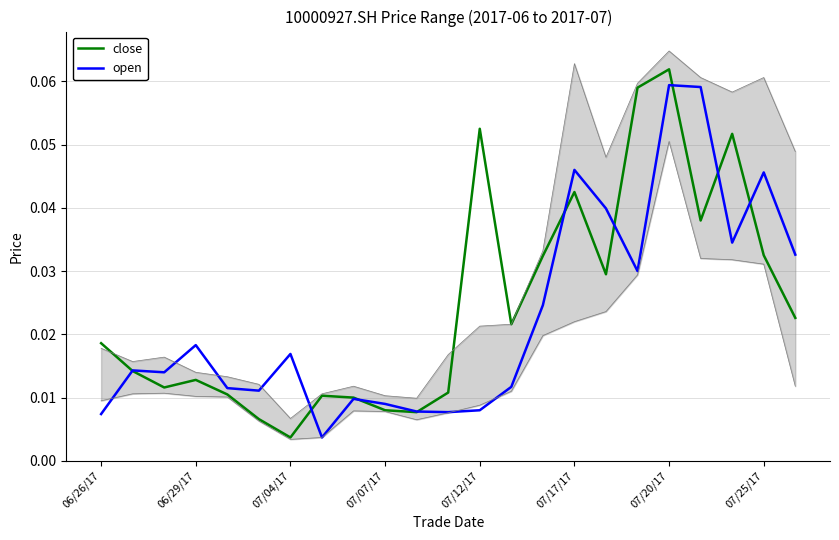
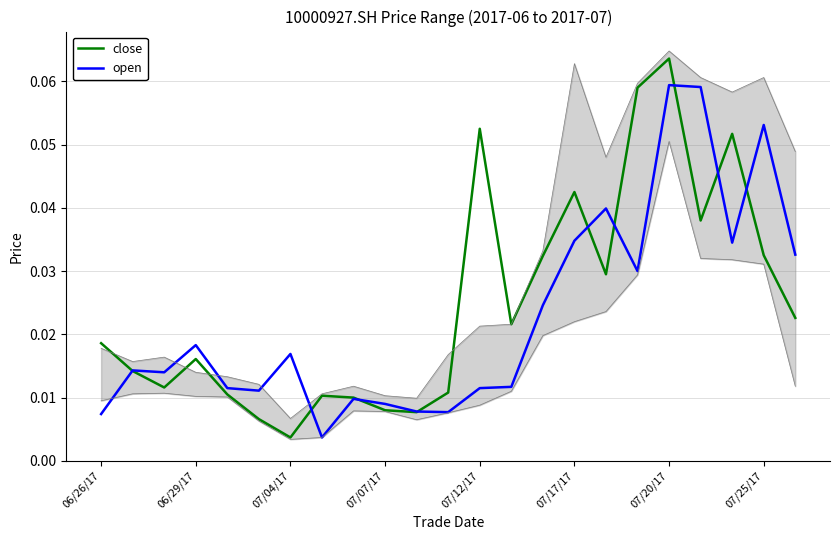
close, 06/29/17: 0.013 -> 0.016
open, 07/12/17: 0.008 -> 0.012
open, 07/17/17: 0.046 -> 0.035
close, 07/20/17: 0.062 -> 0.064
open, 07/25/17: 0.046 -> 0.053
